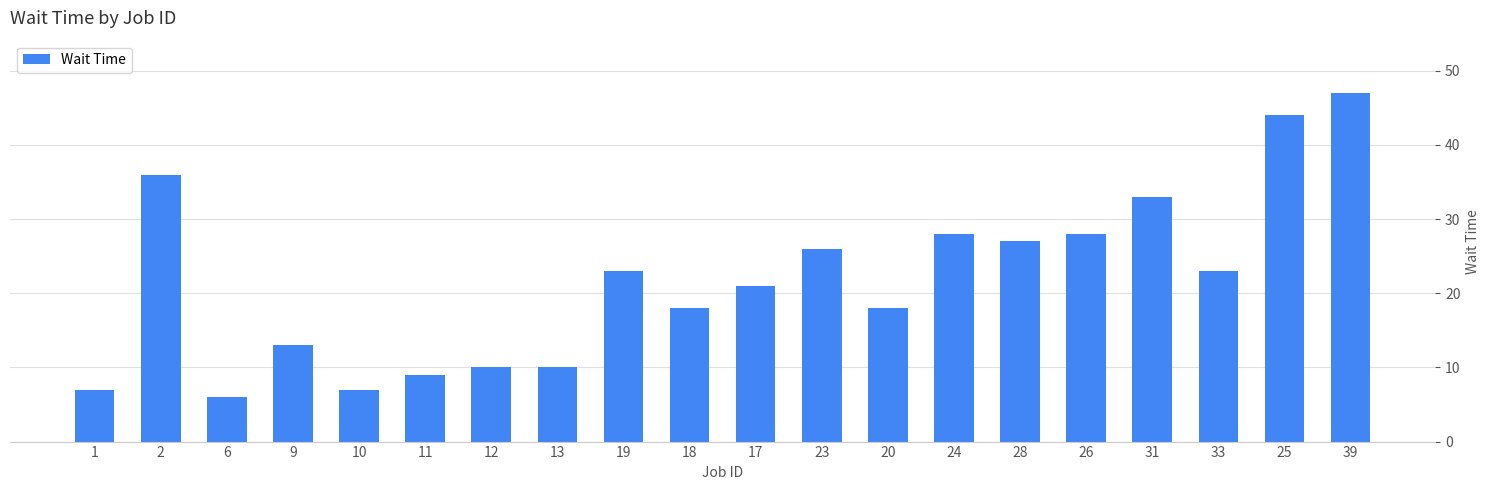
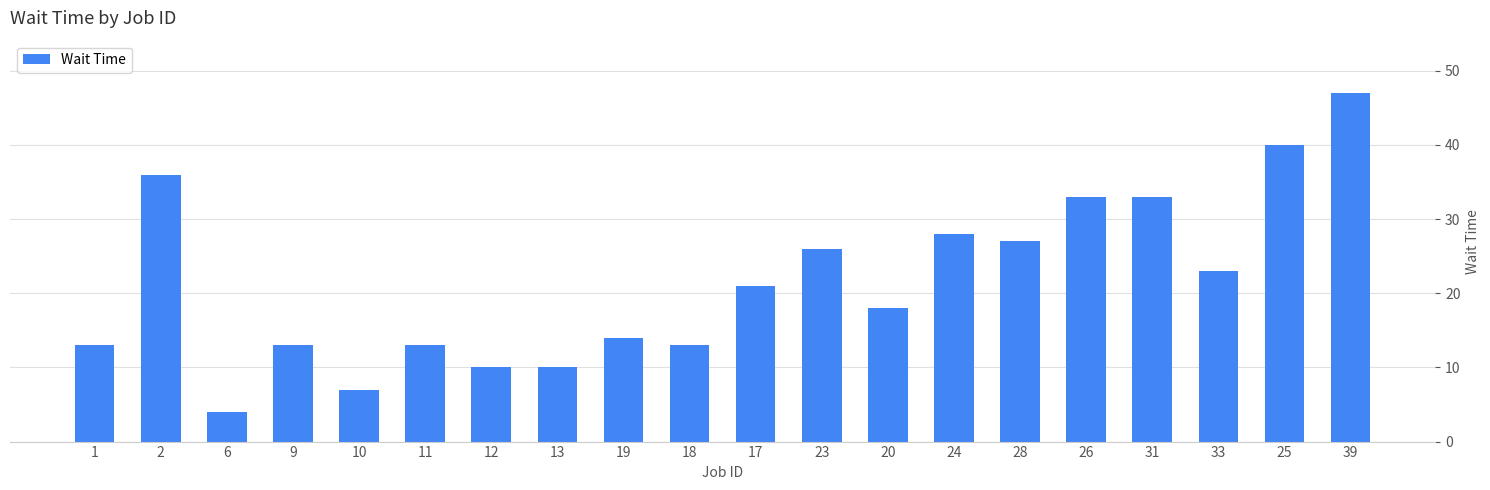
1: 7 -> 13
6: 6 -> 4
11: 9 -> 13
19: 23 -> 14
18: 18 -> 13
26: 28 -> 33
25: 44 -> 40
